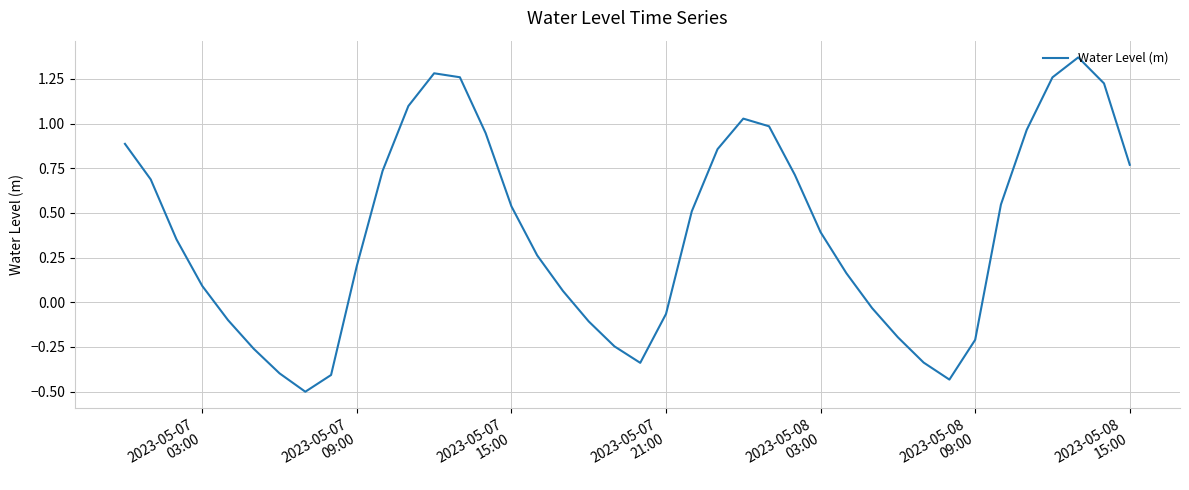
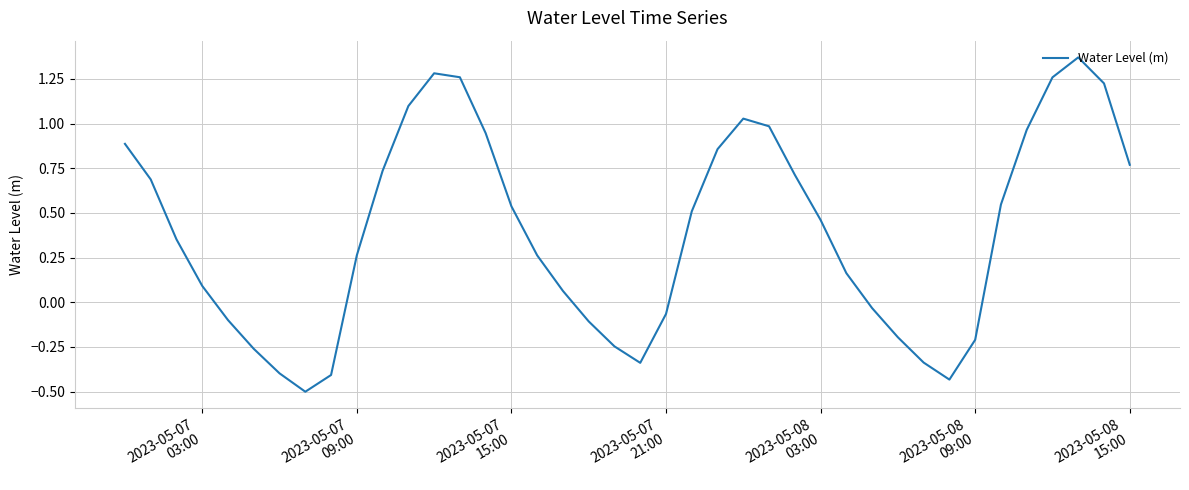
2023-05-07 09:00: 0.20 -> 0.26
2023-05-08 03:00: 0.39 -> 0.46
